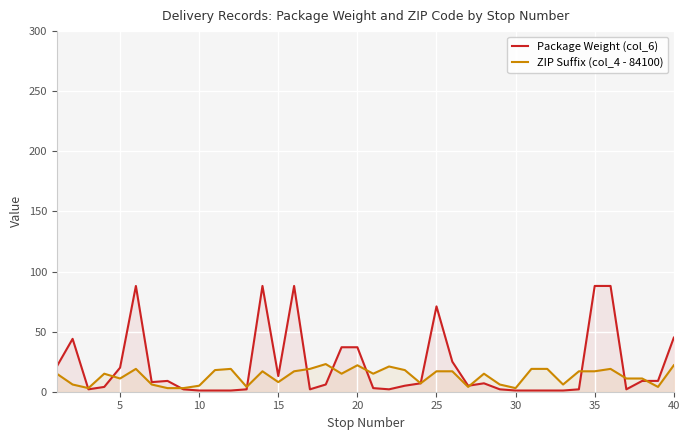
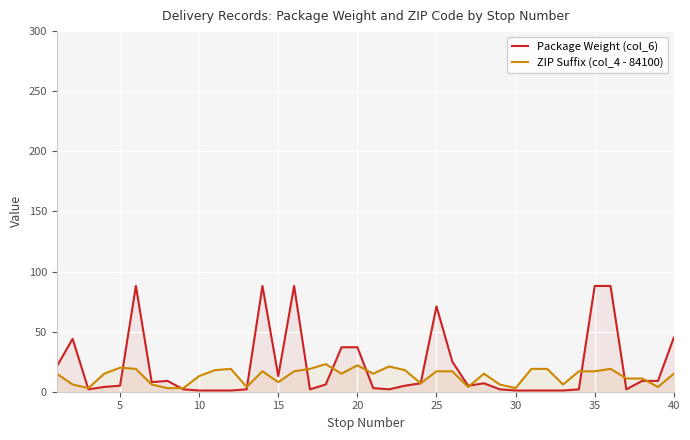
Package Weight (col_6), 5: 20 -> 5
ZIP Suffix (col_4 - 84100), 5: 11 -> 20
ZIP Suffix (col_4 - 84100), 10: 5 -> 13
ZIP Suffix (col_4 - 84100), 40: 22 -> 15
